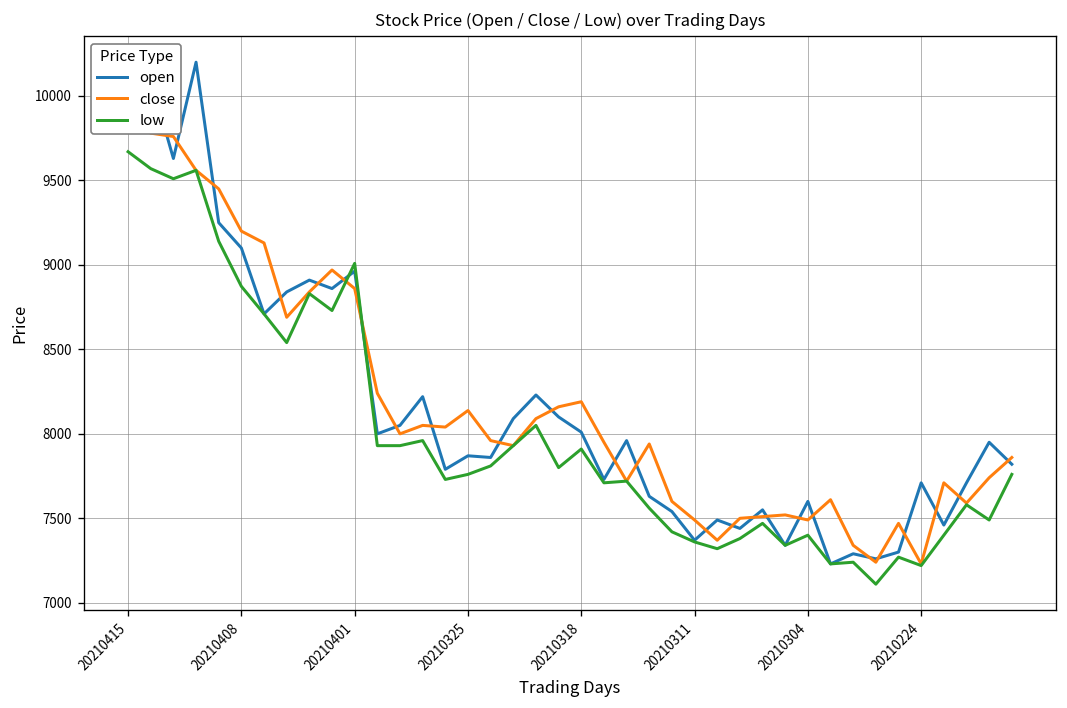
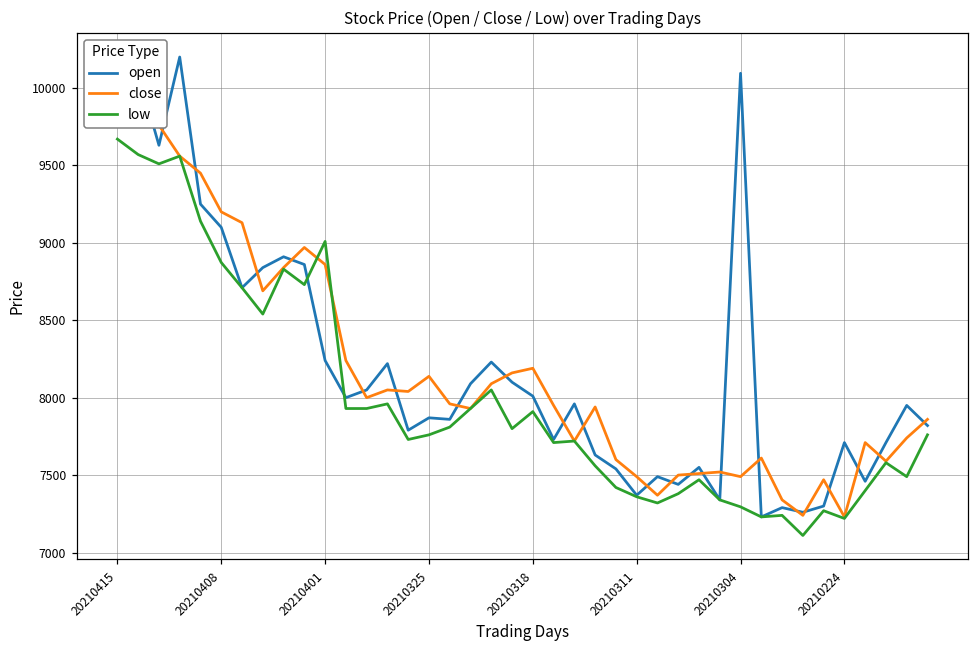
open, 20210401: 8960 -> 8240
open, 20210304: 7600 -> 10100
low, 20210304: 7400 -> 7300
